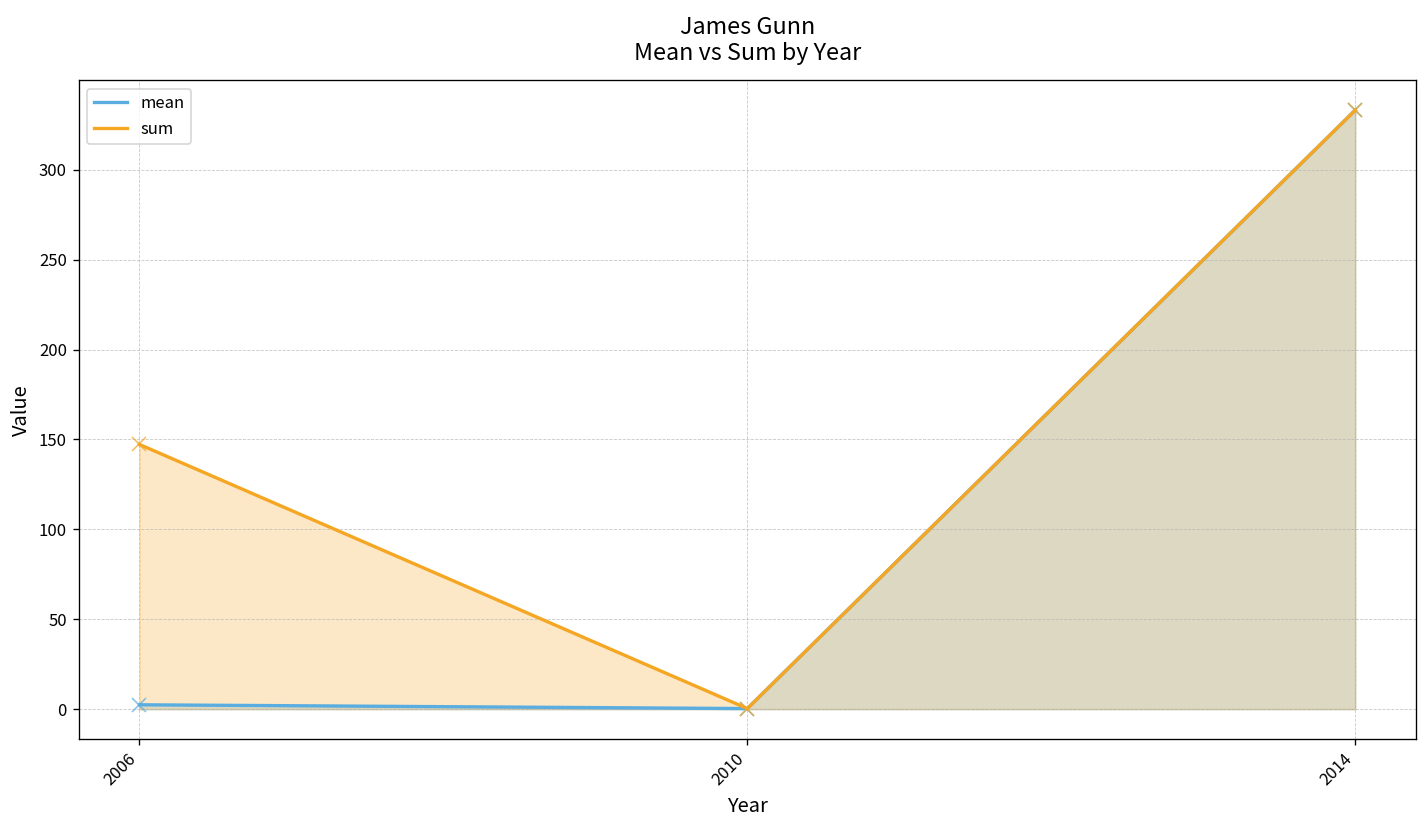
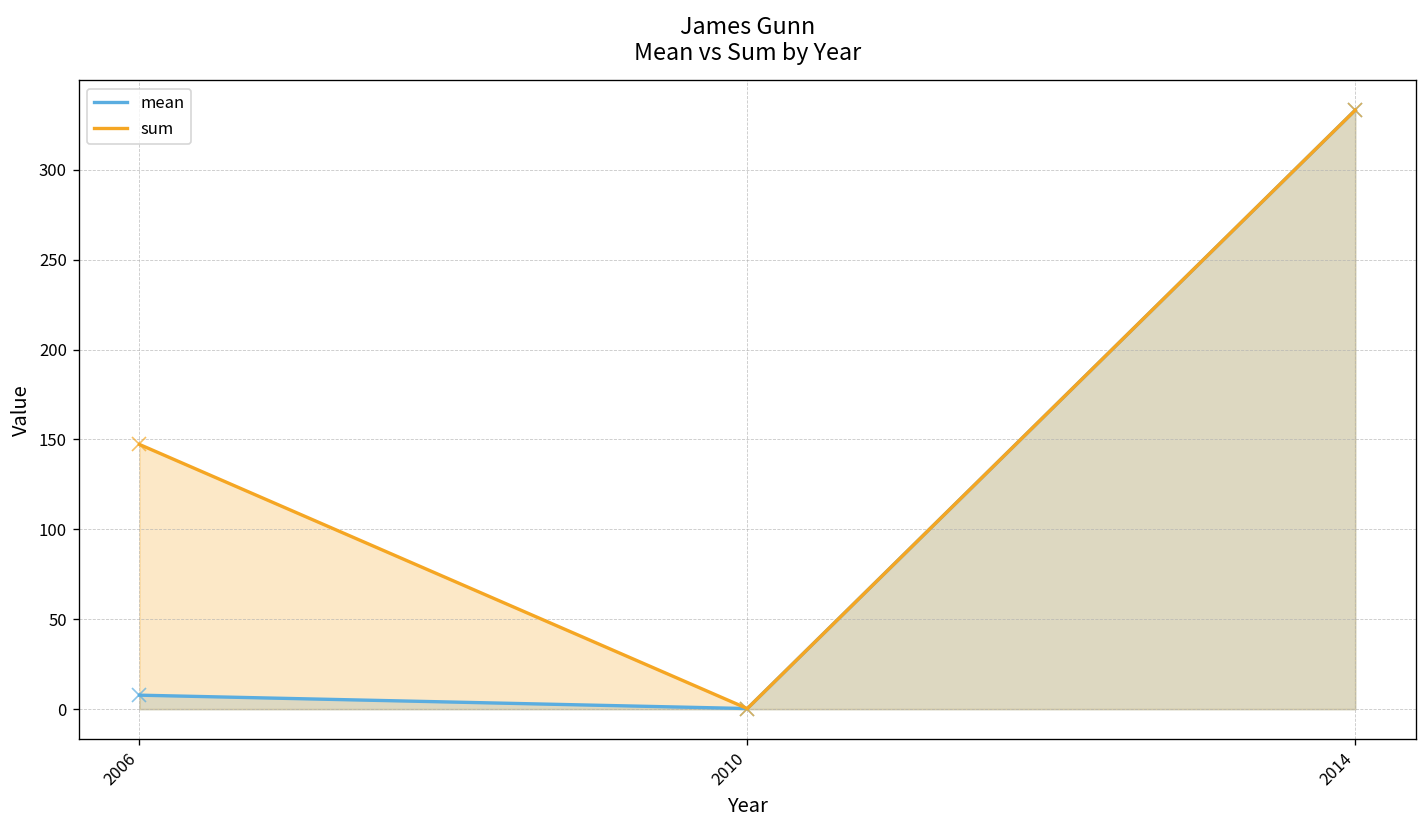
mean, 2006: 2 -> 8
